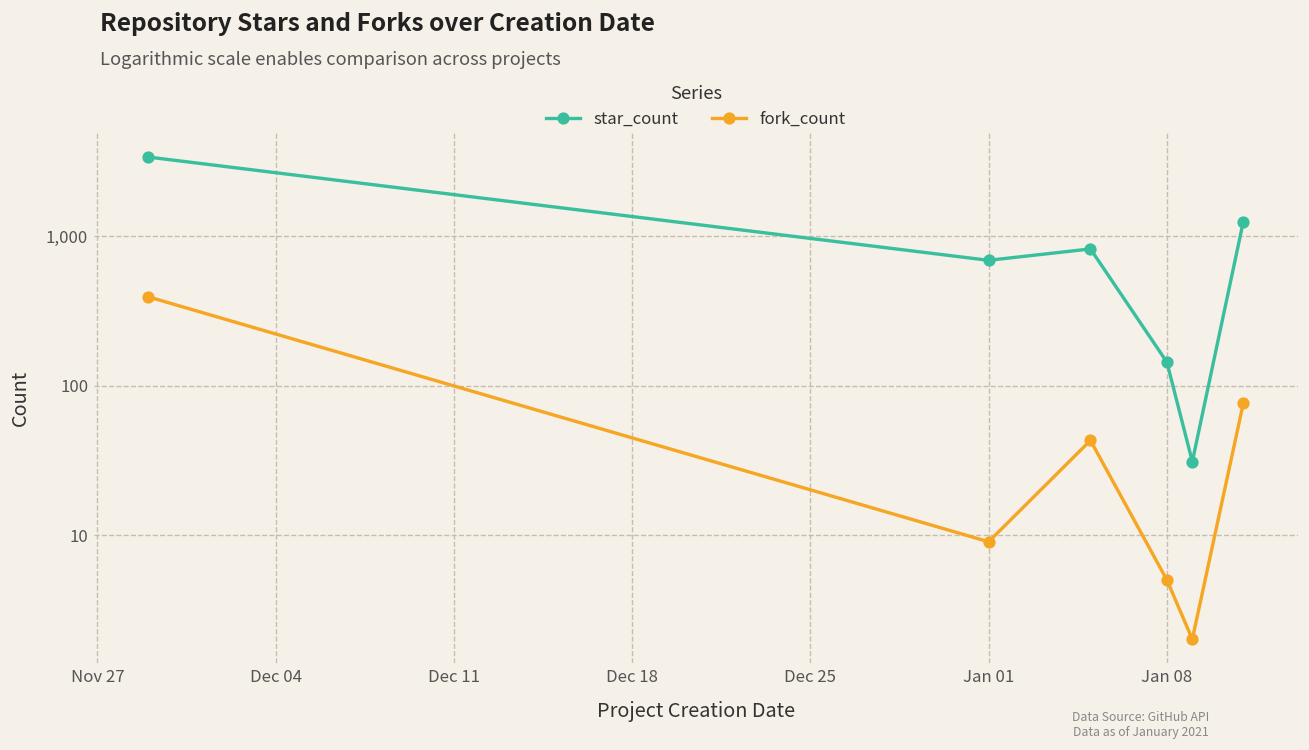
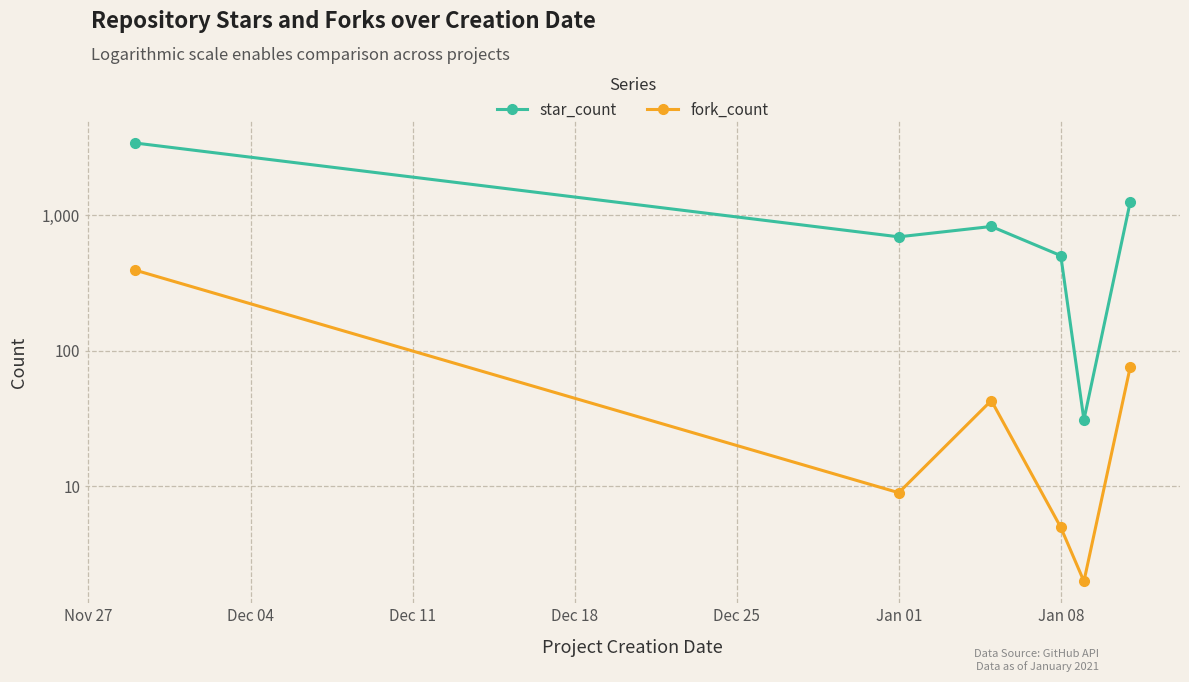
star_count, Jan 08: 140 -> 500
